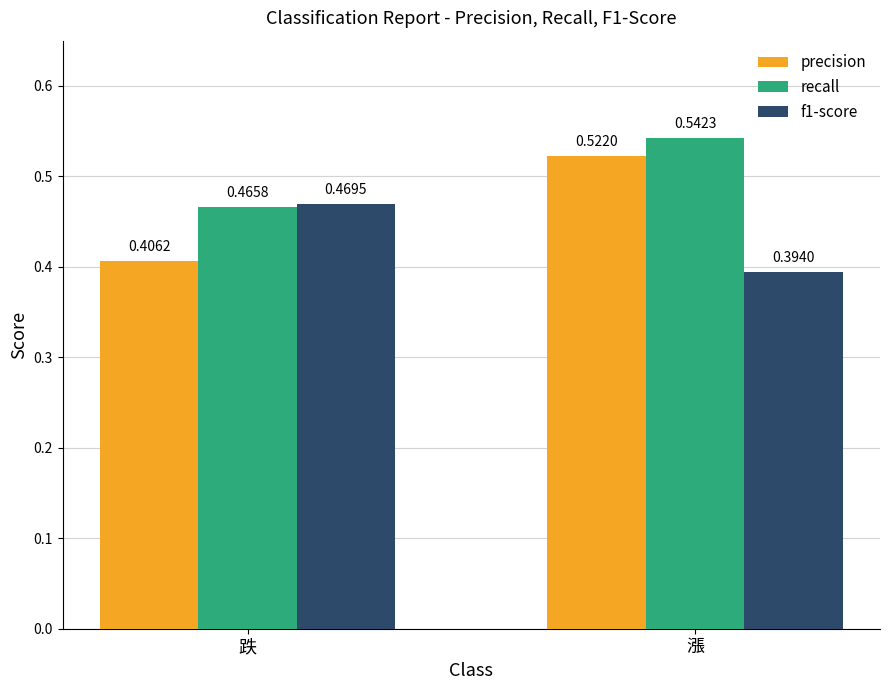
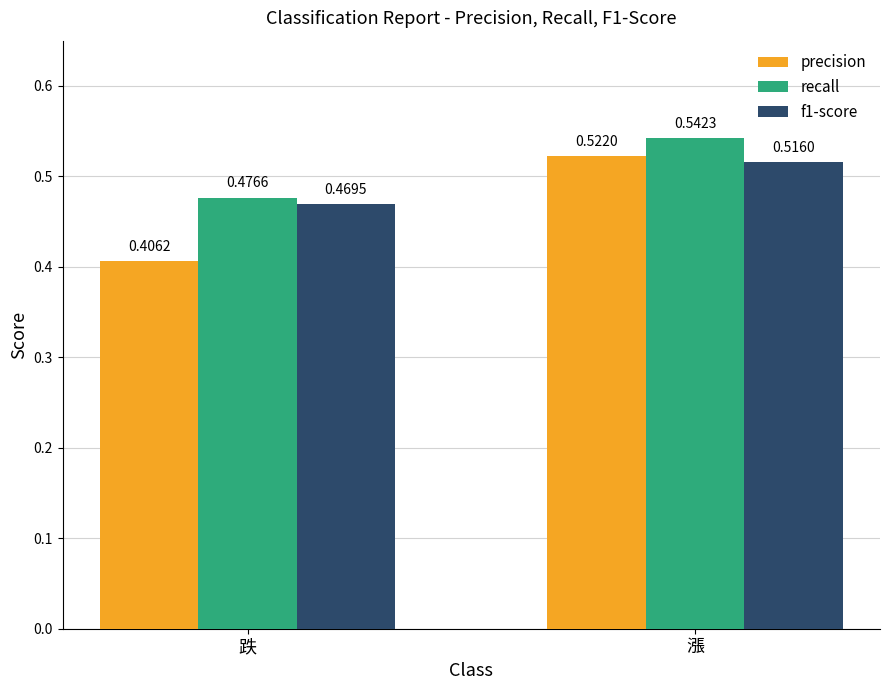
recall, 跌: 0.4658 -> 0.4766
f1-score, 漲: 0.3940 -> 0.5160
